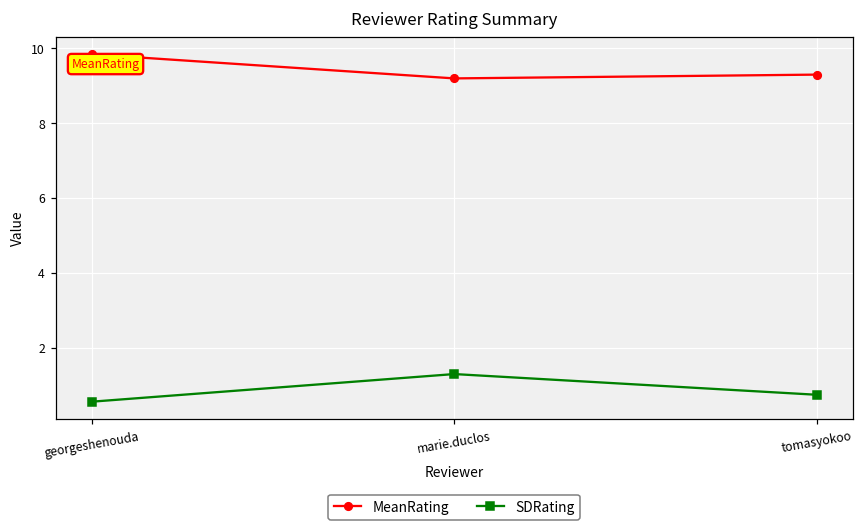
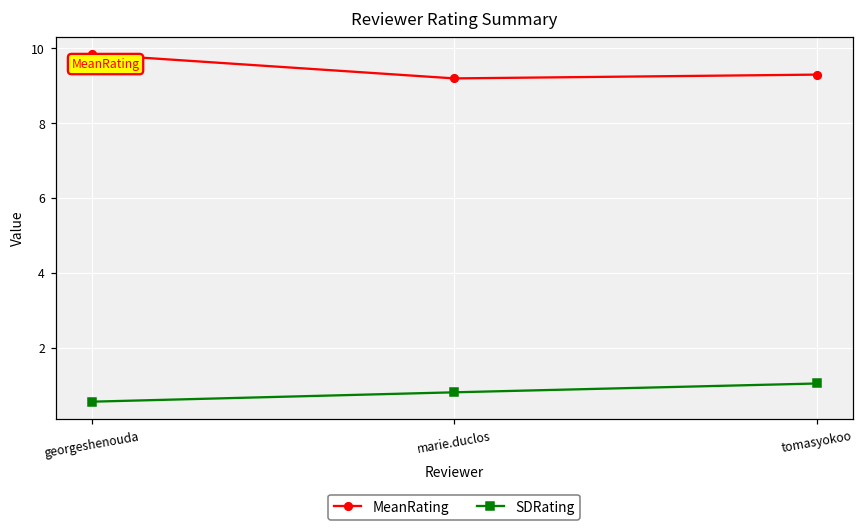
SDRating, marie.duclos: 1.3 -> 0.8
SDRating, tomasyokoo: 0.7 -> 1.0
